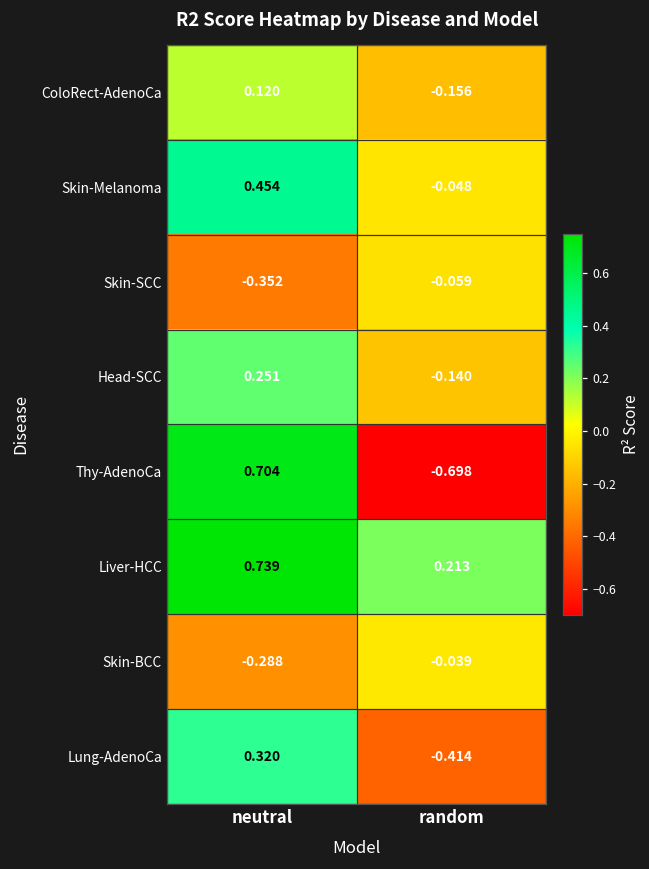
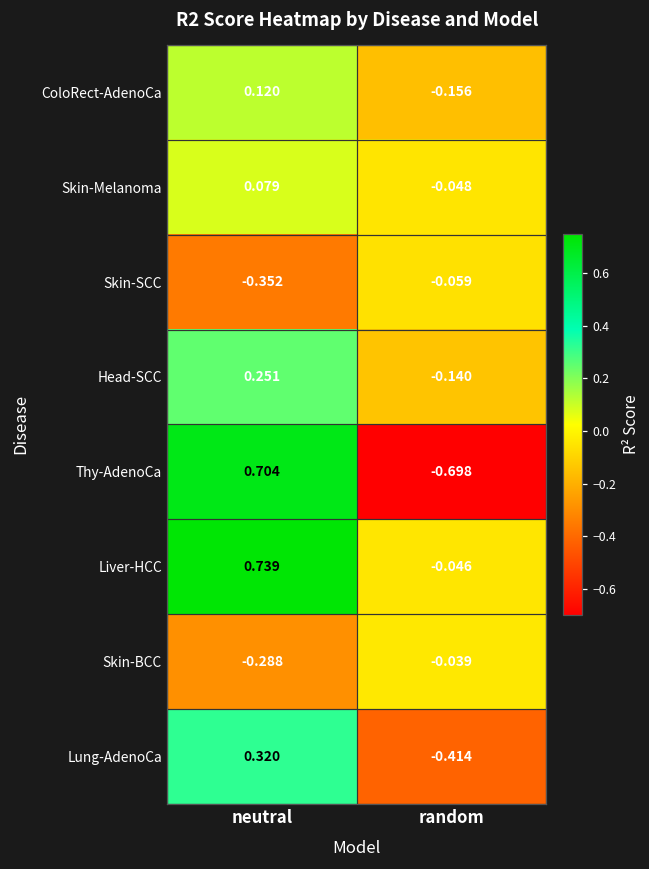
Skin-Melanoma, neutral: 0.454 -> 0.079
Liver-HCC, random: 0.213 -> -0.046
